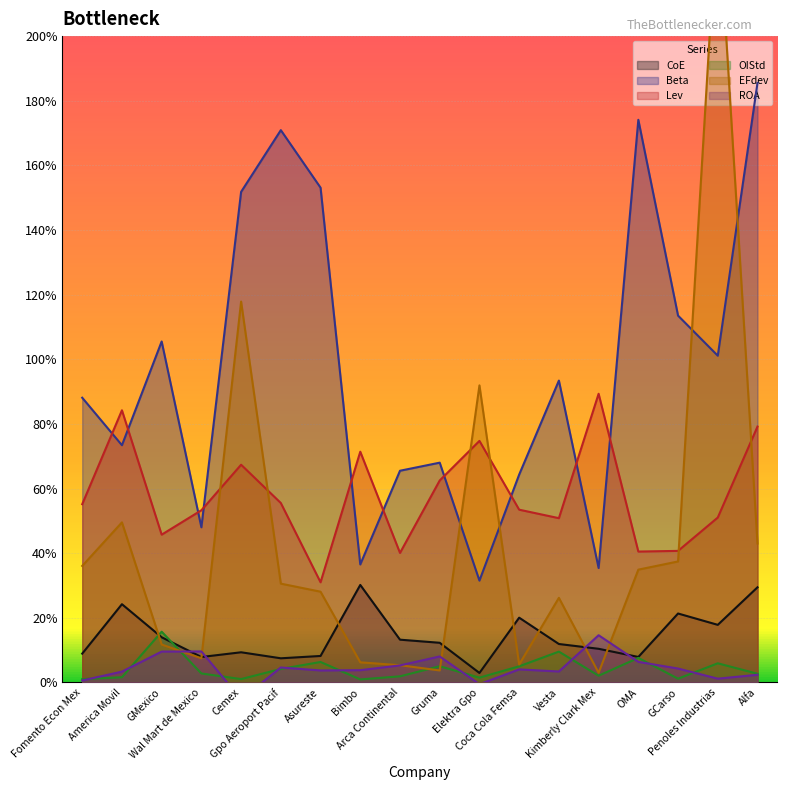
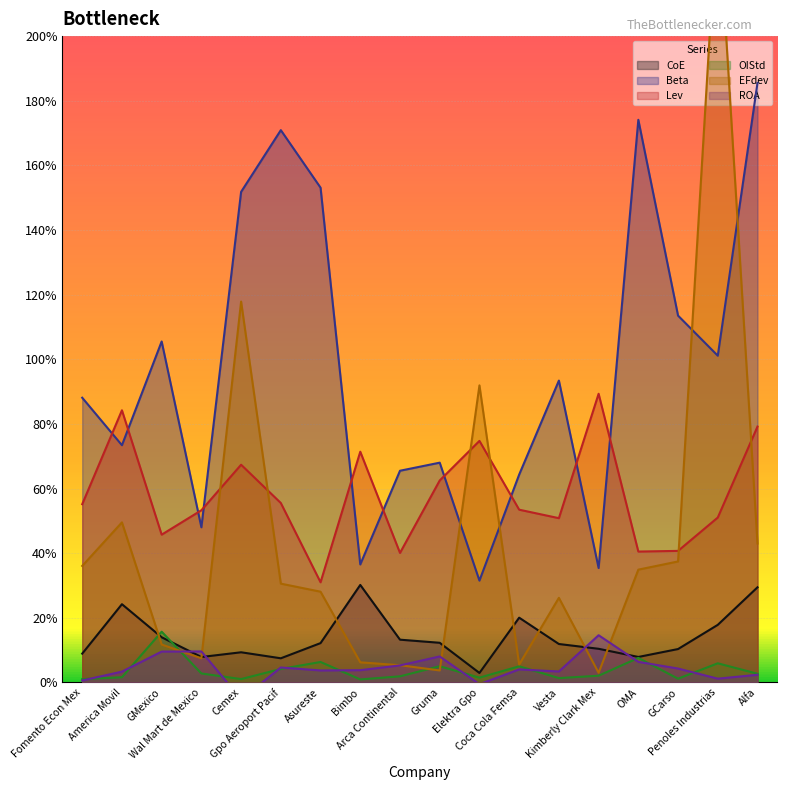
CoE, Asureste: 8% -> 12%
OIStd, Vesta: 10% -> 1%
CoE, GCarso: 21% -> 10%
